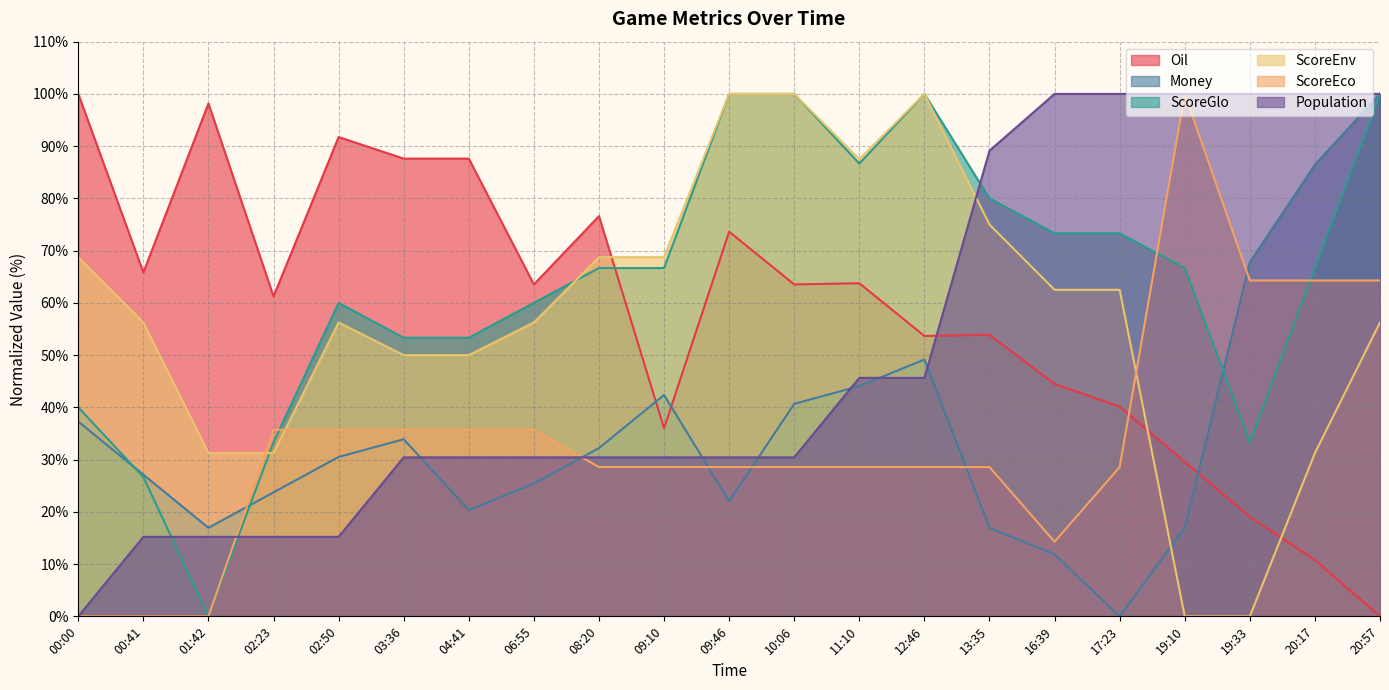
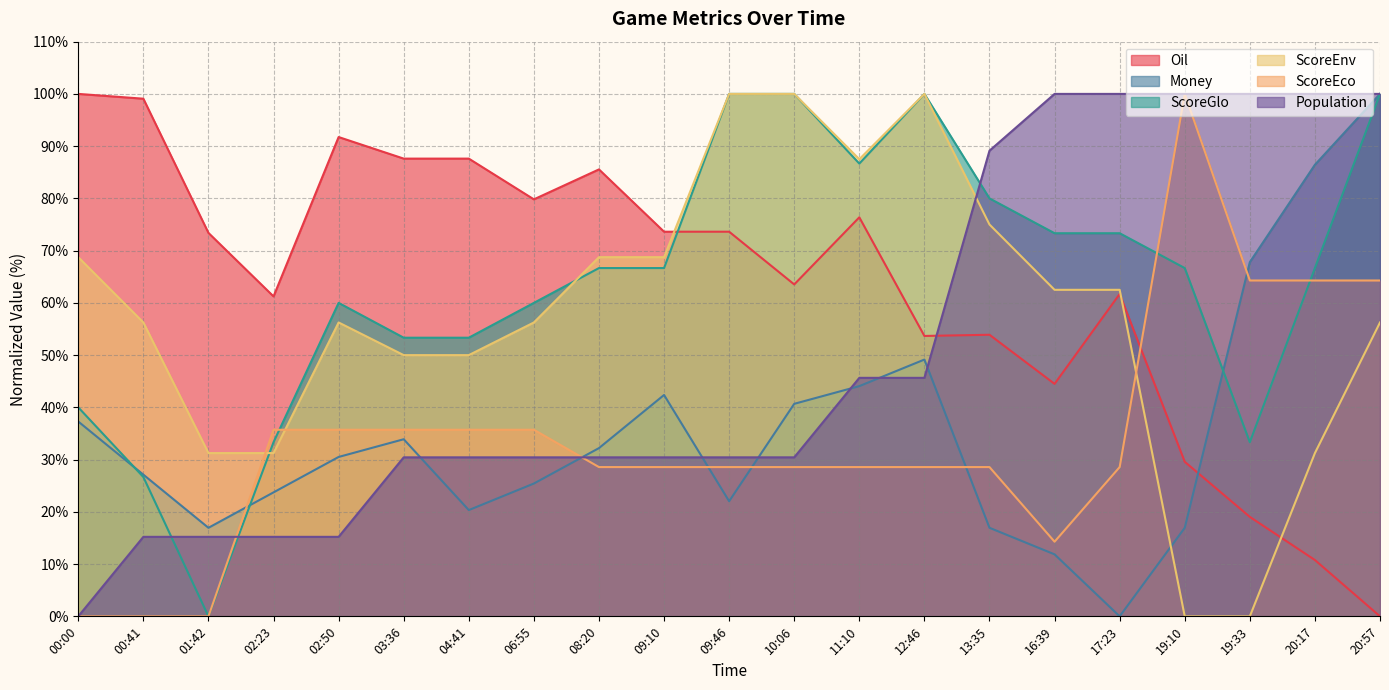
Oil, 00:41: 66% -> 99%
Oil, 01:42: 98% -> 73%
Oil, 06:55: 64% -> 80%
Oil, 08:20: 77% -> 86%
Oil, 09:10: 36% -> 74%
Oil, 11:10: 64% -> 76%
Oil, 17:23: 40% -> 62%
